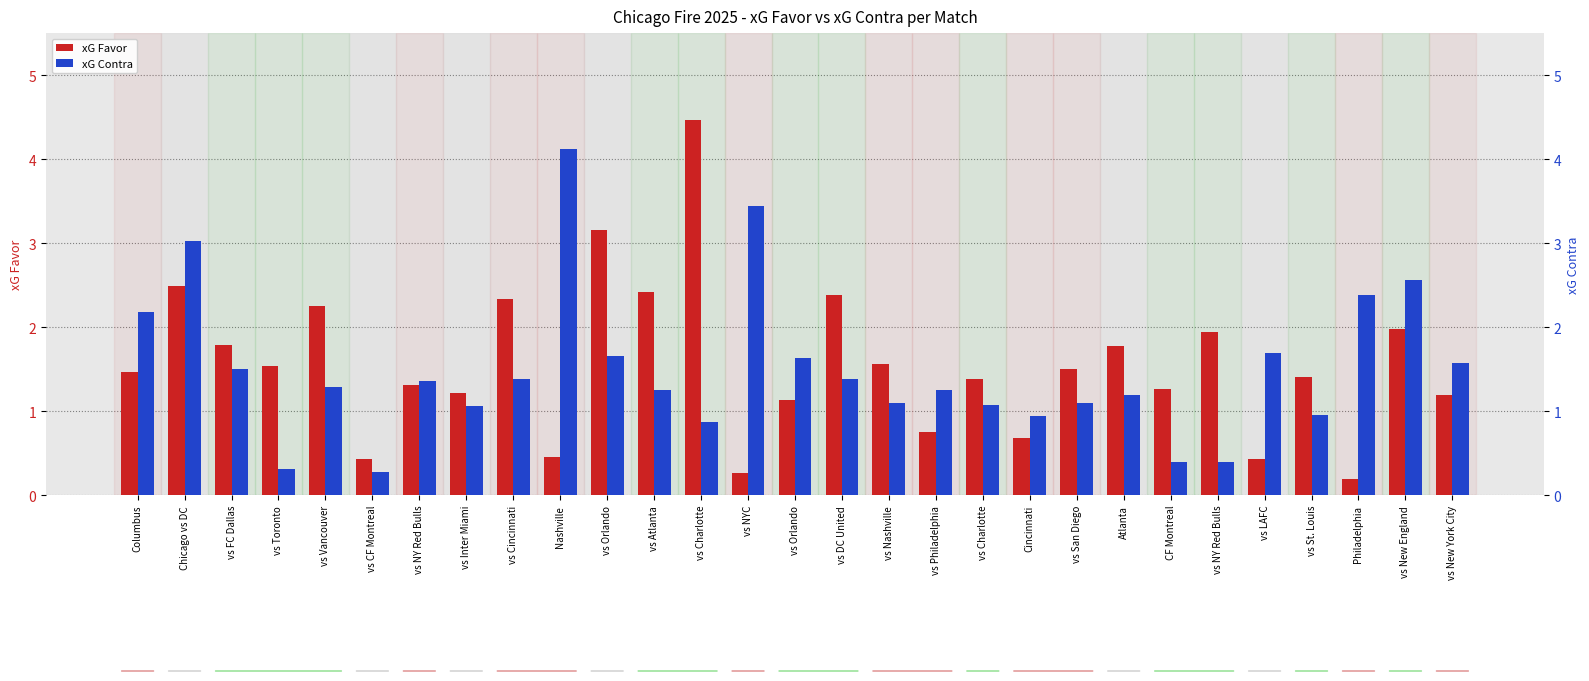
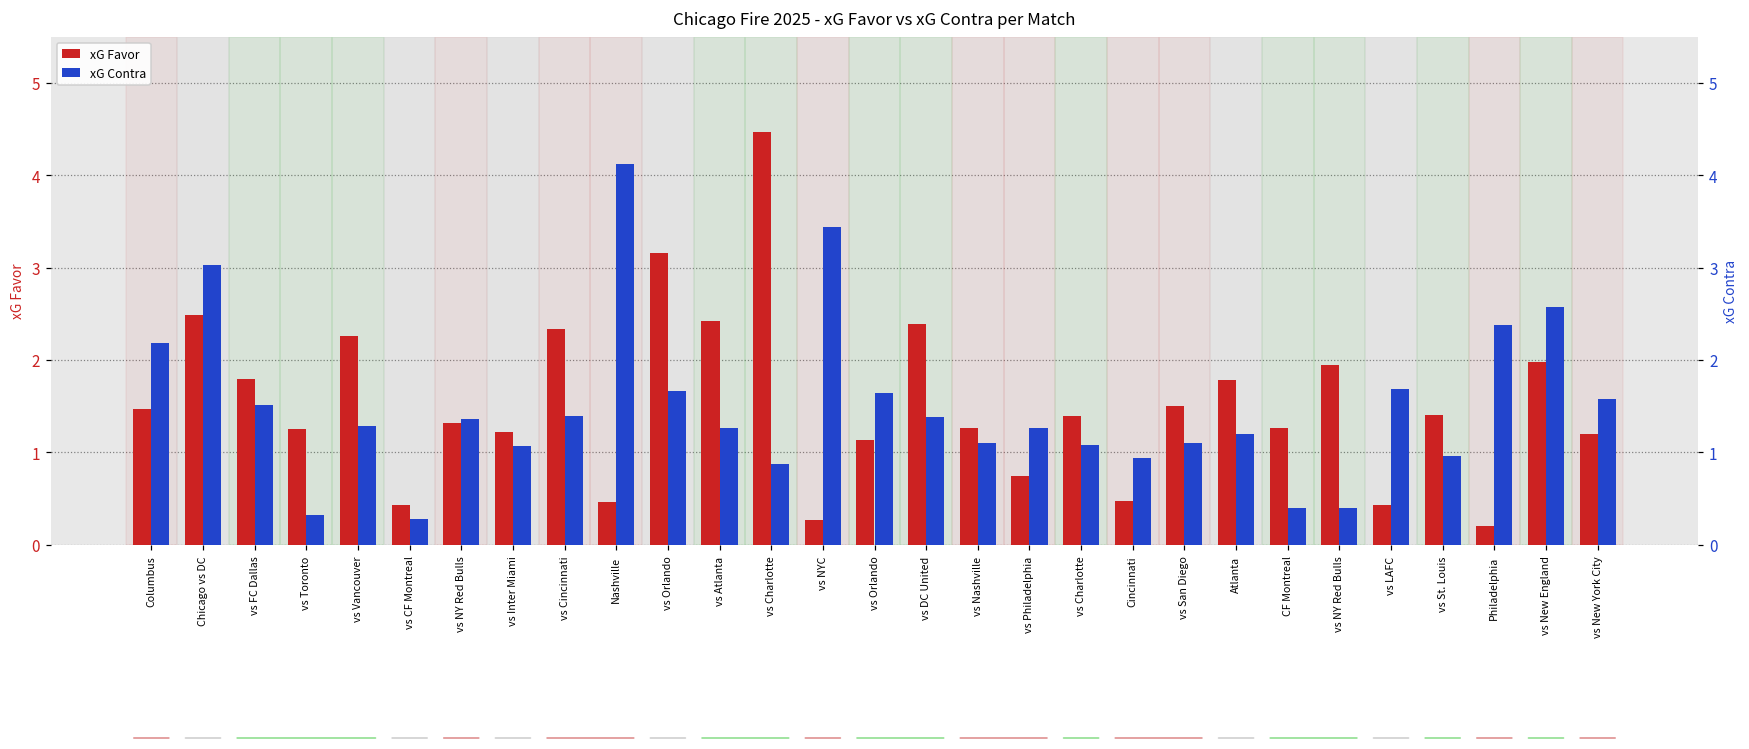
xG Favor, vs Toronto: 1.5 -> 1.3
xG Favor, vs Nashville: 1.6 -> 1.3
xG Favor, Cincinnati: 0.7 -> 0.5
